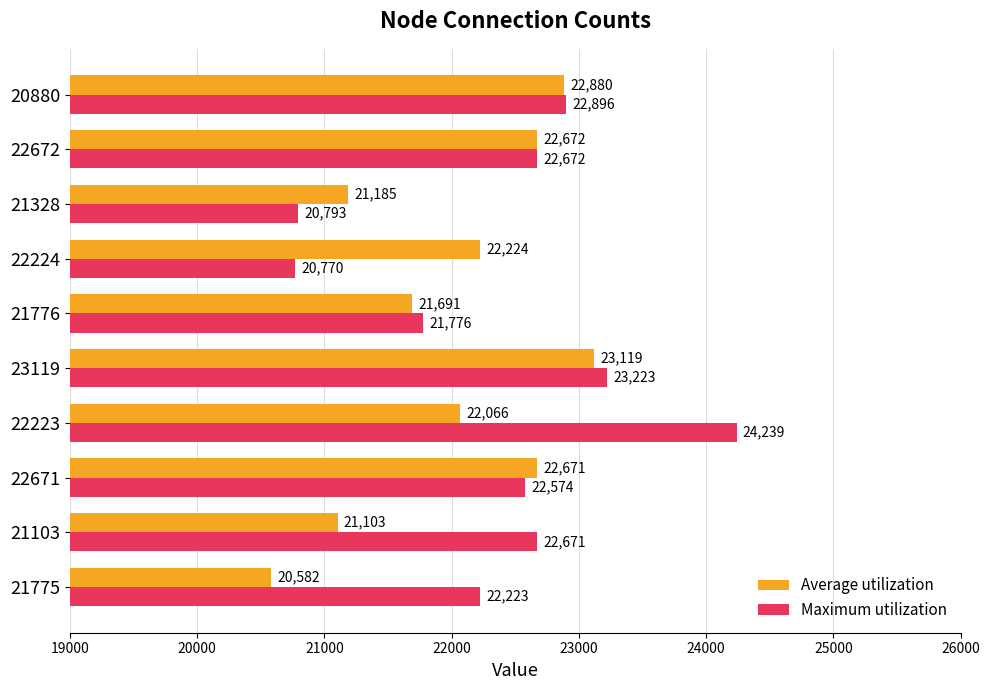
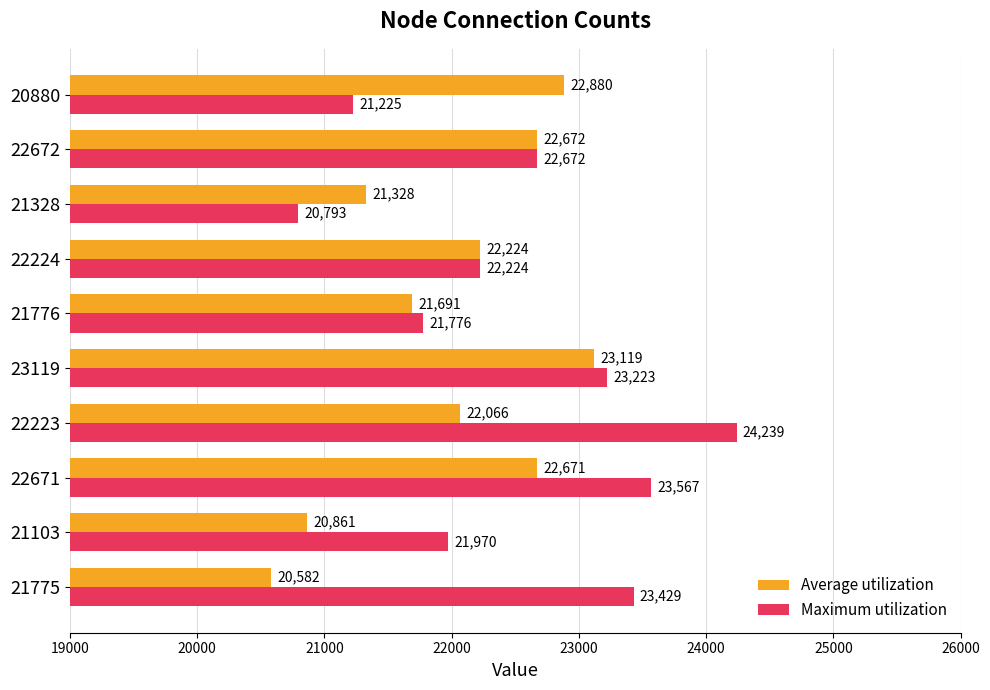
Maximum utilization, 20880: 22,896 -> 21,225
Average utilization, 21328: 21,185 -> 21,328
Maximum utilization, 22224: 20,770 -> 22,224
Maximum utilization, 22671: 22,574 -> 23,567
Average utilization, 21103: 21,103 -> 20,861
Maximum utilization, 21103: 22,671 -> 21,970
Maximum utilization, 21775: 22,223 -> 23,429
